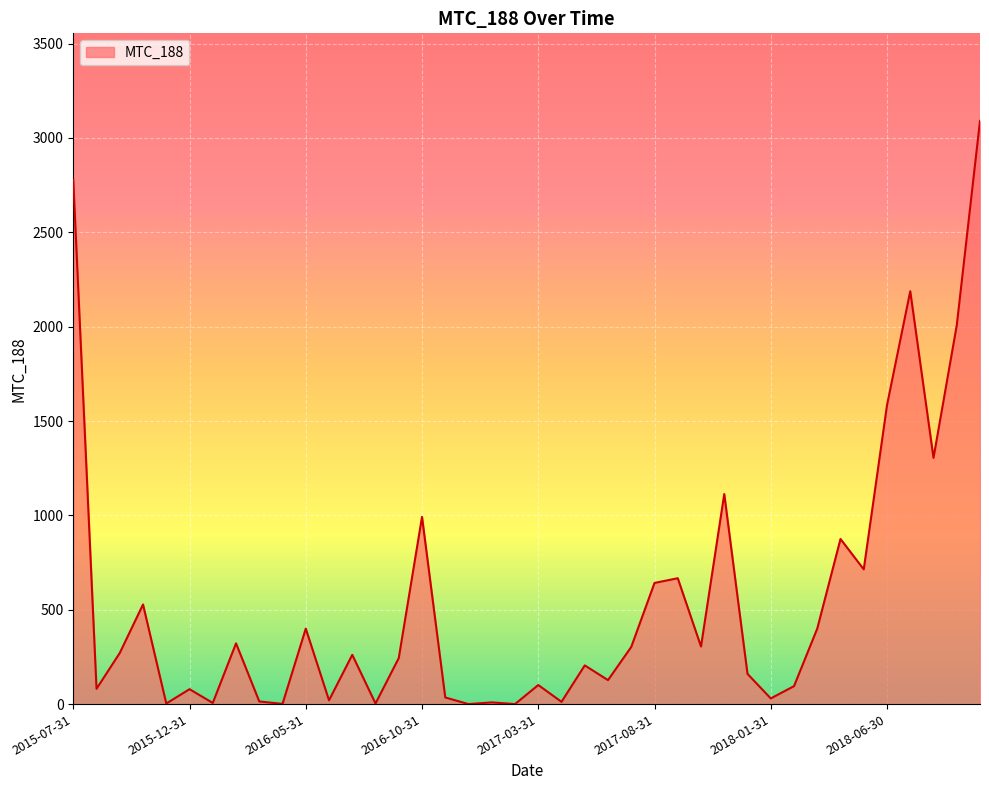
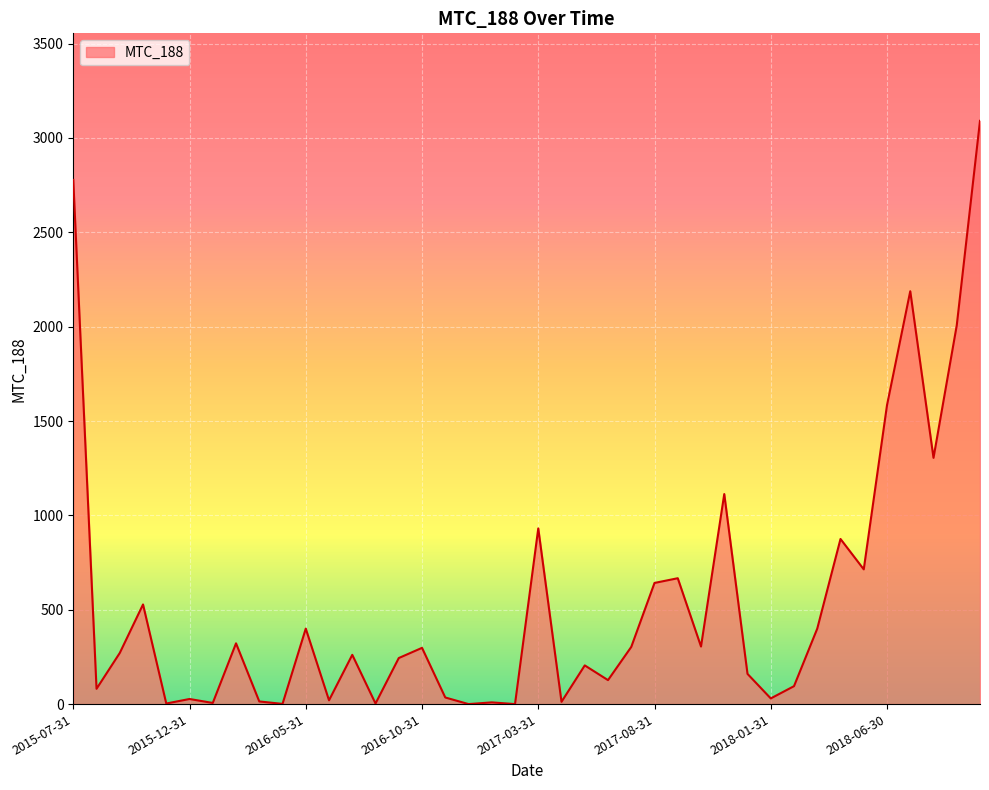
2015-12-31: 80 -> 30
2016-10-31: 990 -> 300
2017-03-31: 100 -> 930
